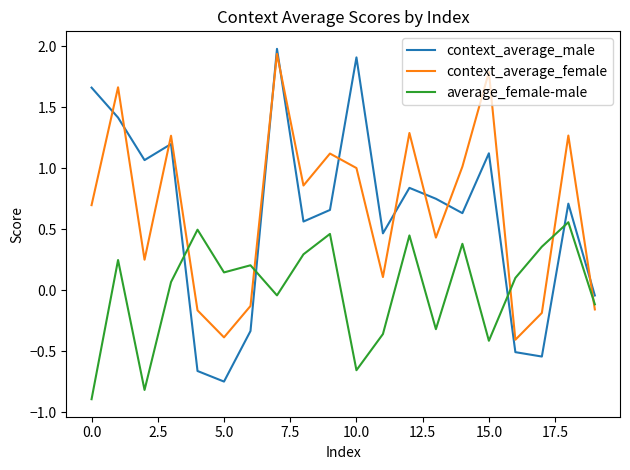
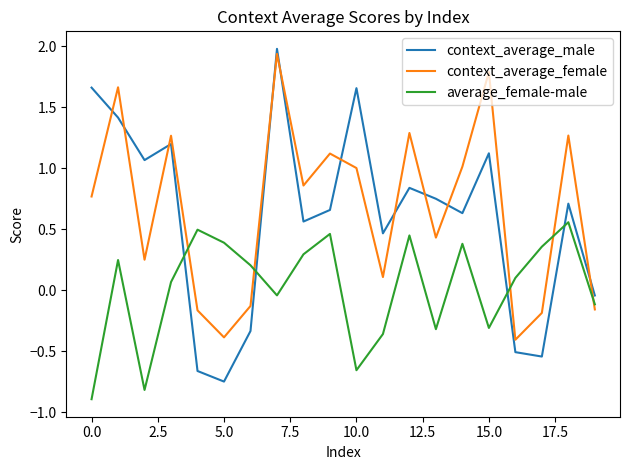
context_average_female, 0.0: 0.70 -> 0.77
average_female-male, 5.0: 0.15 -> 0.39
context_average_male, 10.0: 1.91 -> 1.66
average_female-male, 15.0: -0.41 -> -0.31
